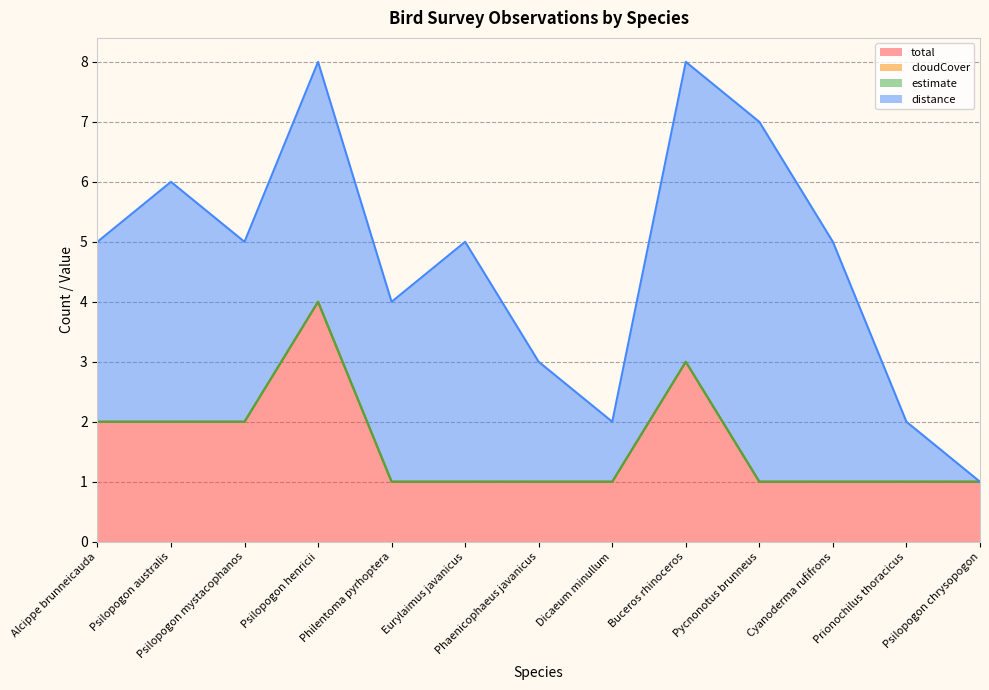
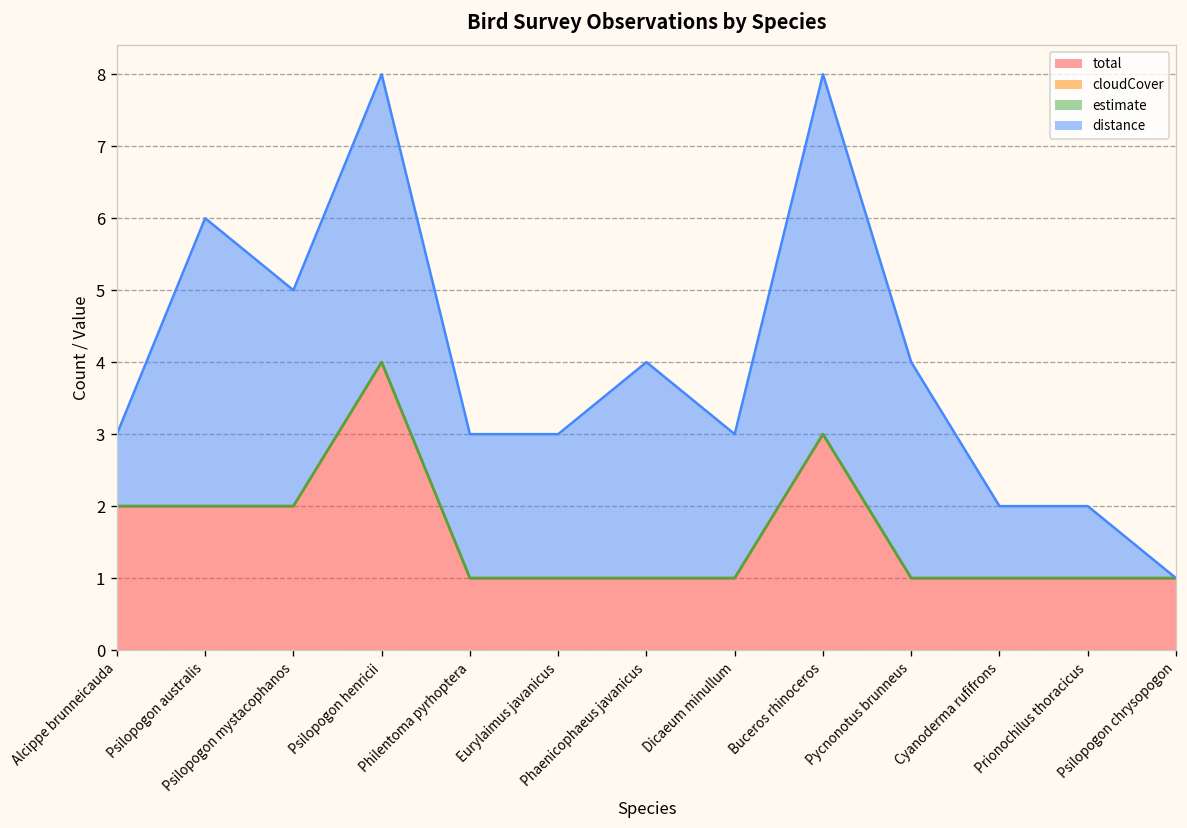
distance, Alcippe brunneicauda: 3 -> 1
distance, Philentoma pyrhoptera: 3 -> 2
distance, Eurylaimus javanicus: 4 -> 2
distance, Phaenicophaeus javanicus: 2 -> 3
distance, Dicaeum minullum: 1 -> 2
distance, Pycnonotus brunneus: 6 -> 3
distance, Cyanoderma rufifrons: 4 -> 1
